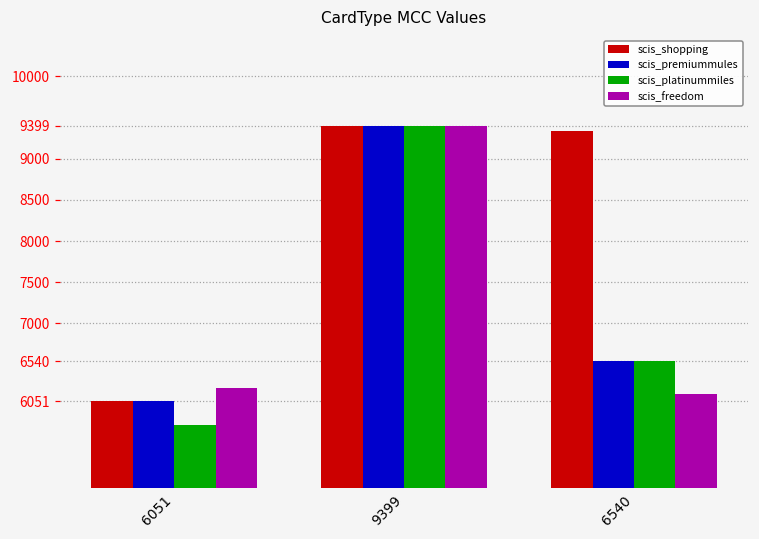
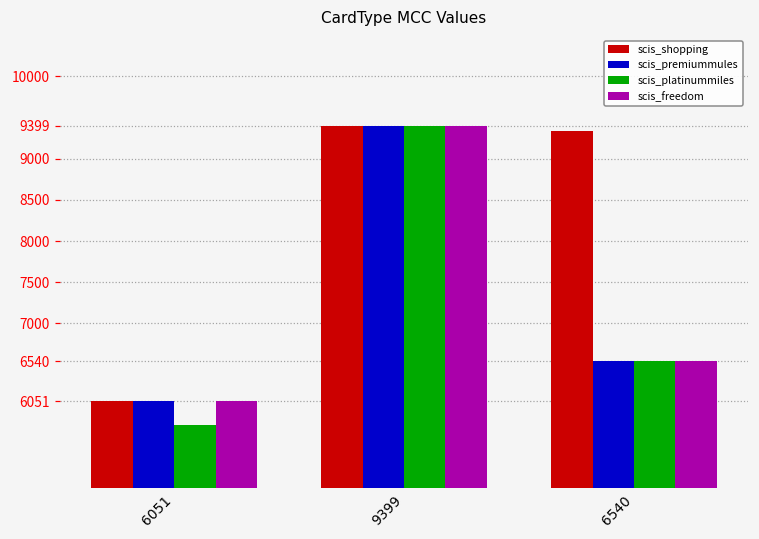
scis_freedom, 6051: 6200 -> 6100
scis_freedom, 6540: 6100 -> 6500
